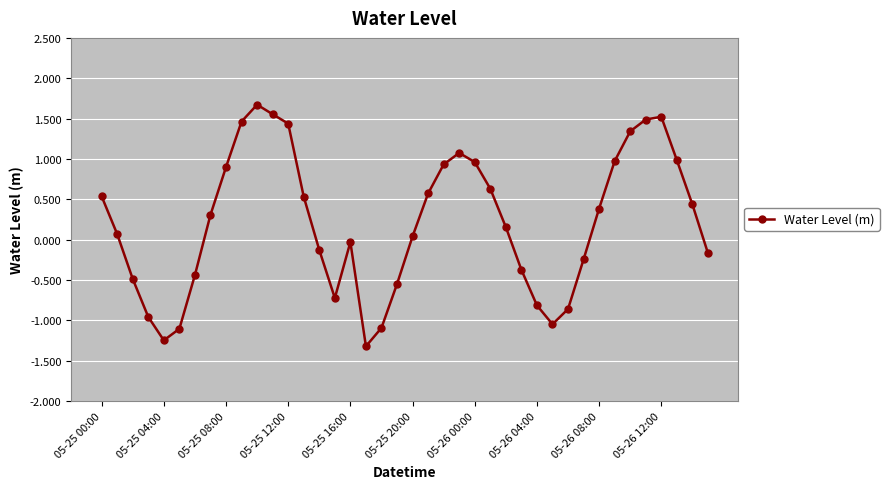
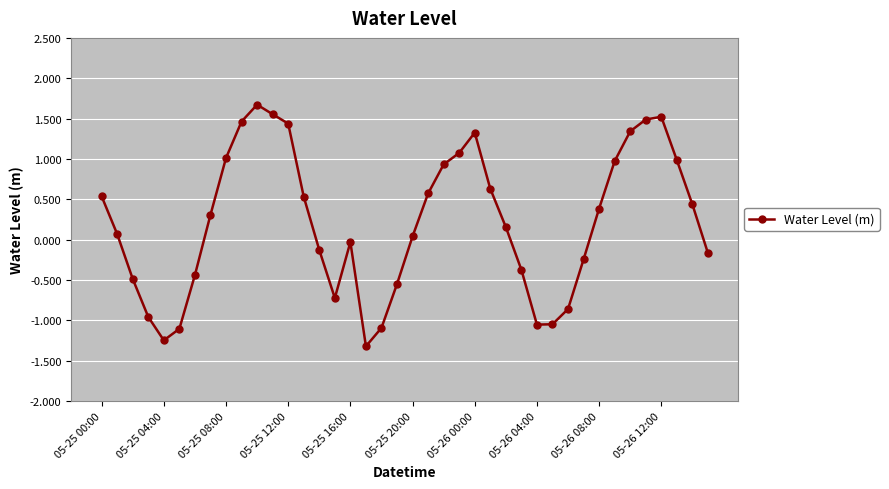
05-25 08:00: 0.9 -> 1.0
05-26 00:00: 1.0 -> 1.3
05-26 04:00: -0.8 -> -1.1
